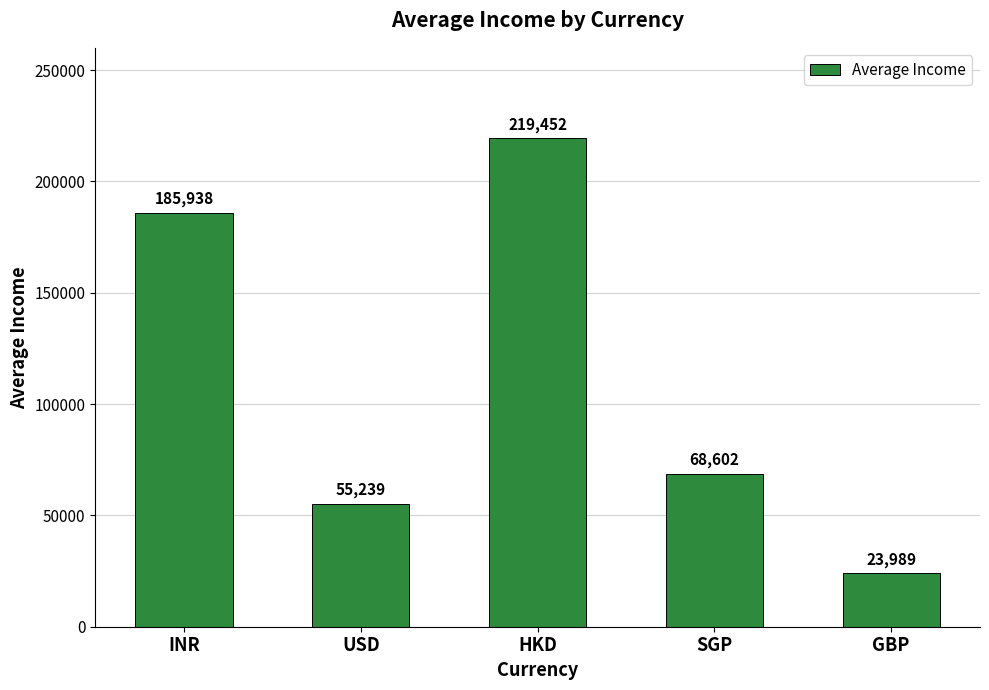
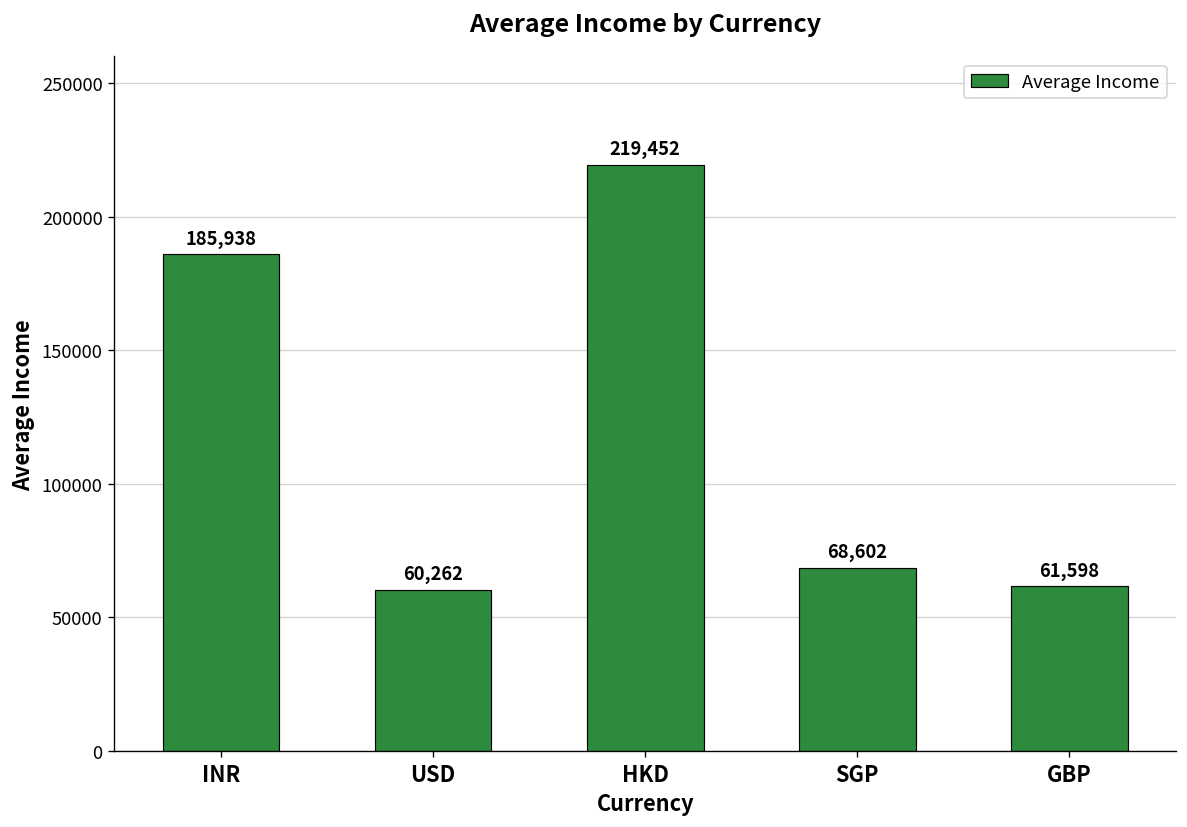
USD: 55,239 -> 60,262
GBP: 23,989 -> 61,598
